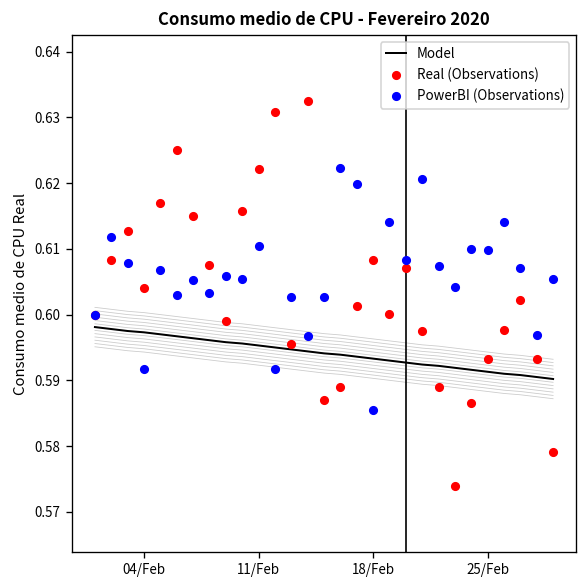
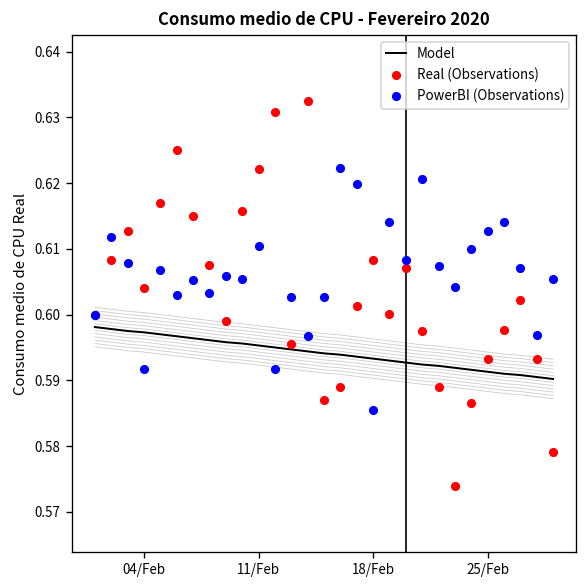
PowerBI (Observations), 25/Feb: 0.610 -> 0.613
